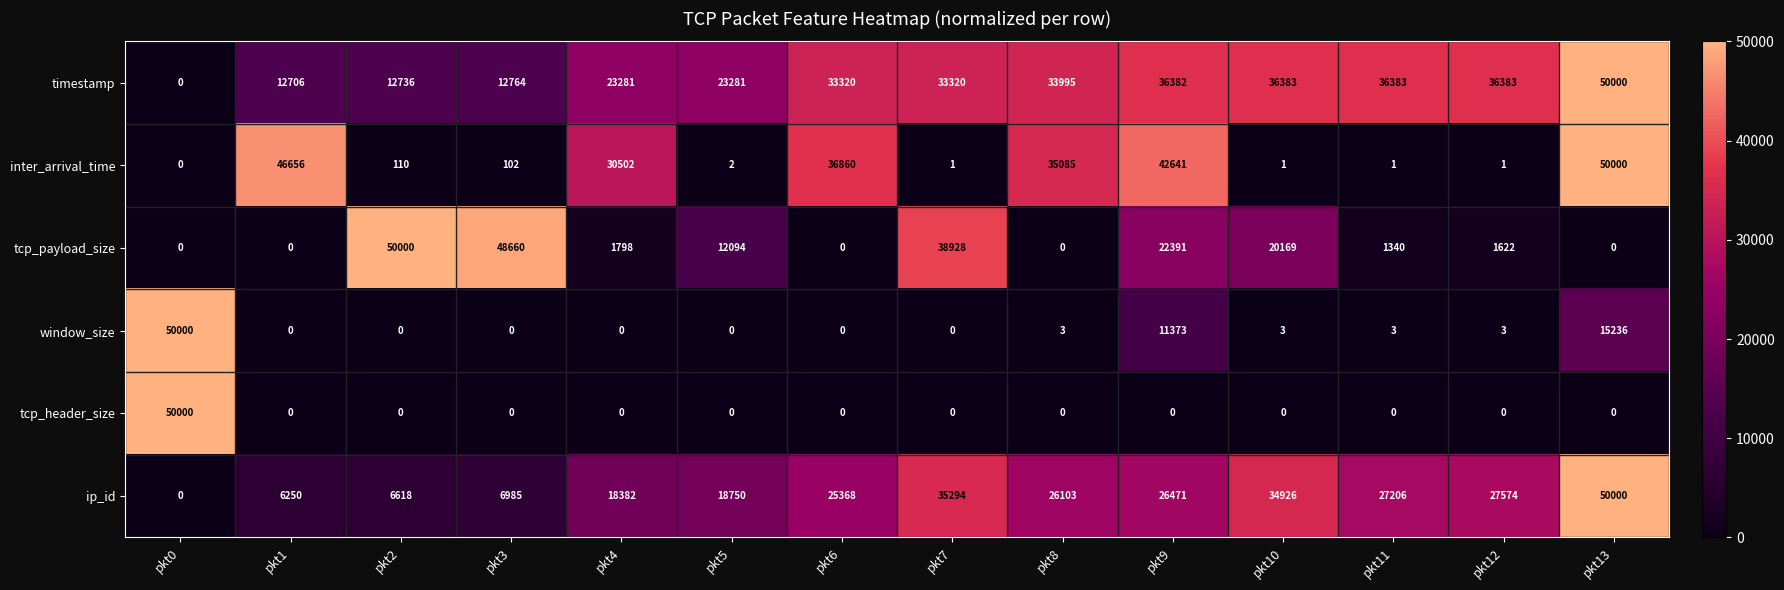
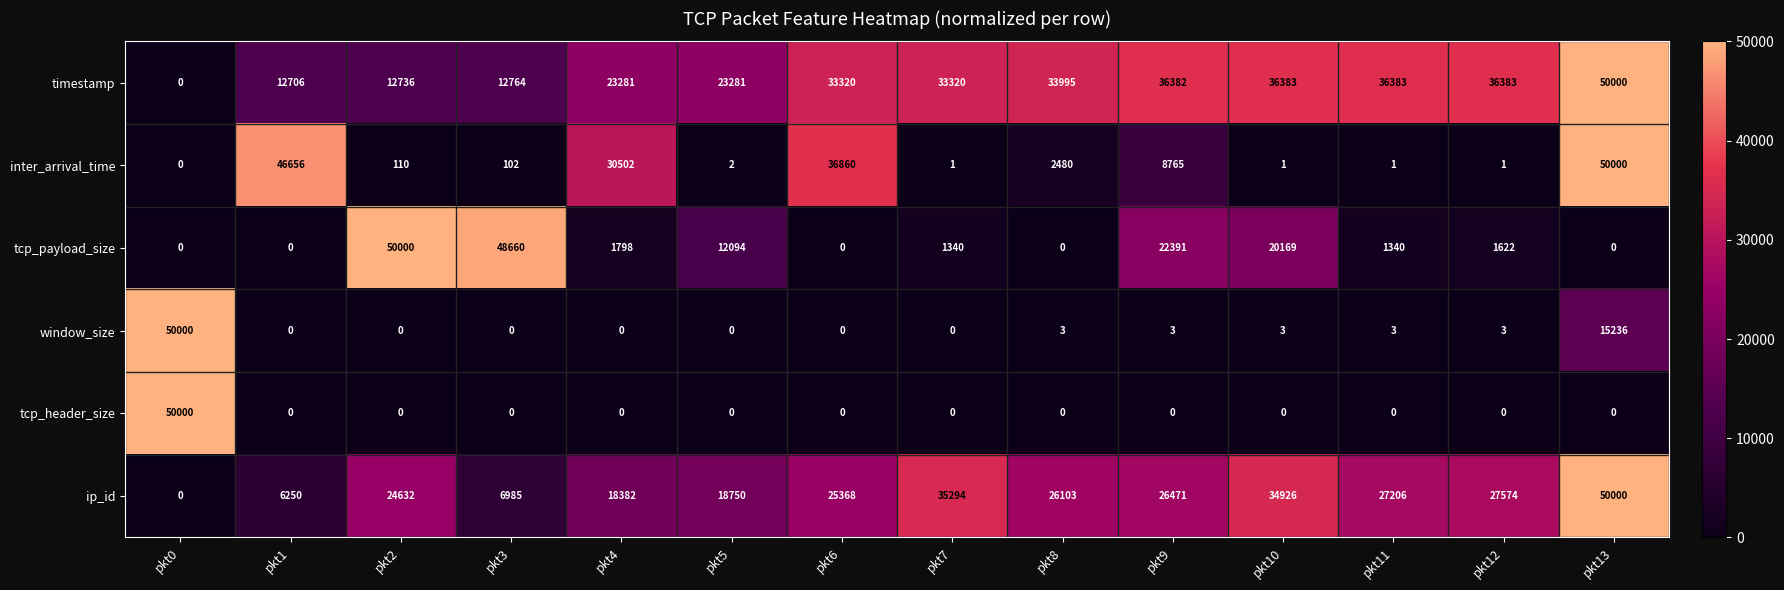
inter_arrival_time, pkt8: 35085 -> 2480
inter_arrival_time, pkt9: 42641 -> 8765
tcp_payload_size, pkt7: 38928 -> 1340
window_size, pkt9: 11373 -> 3
ip_id, pkt2: 6618 -> 24632
